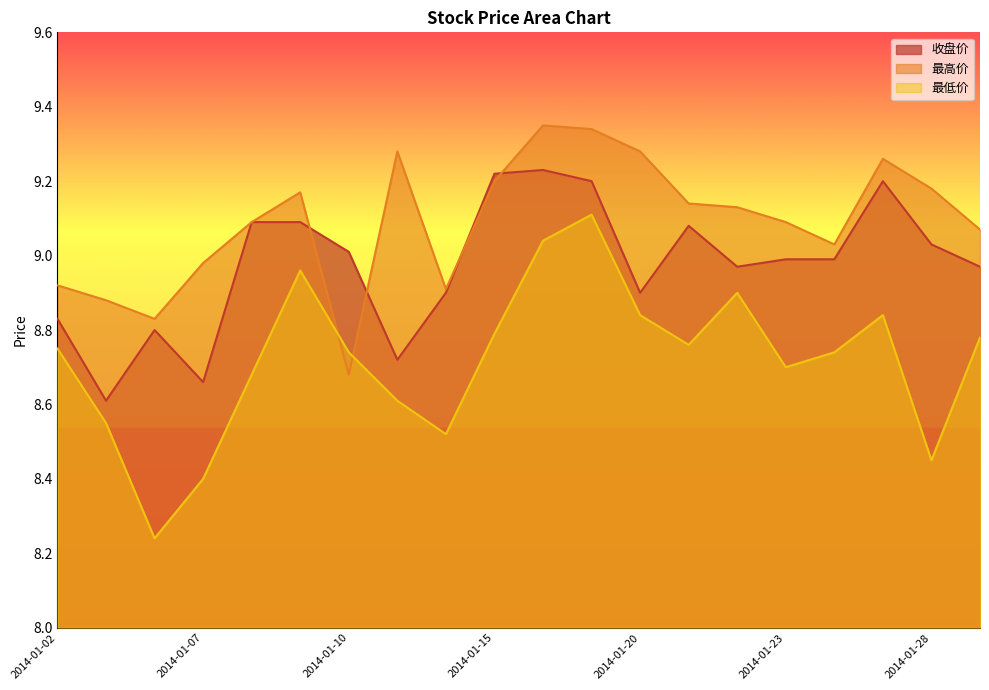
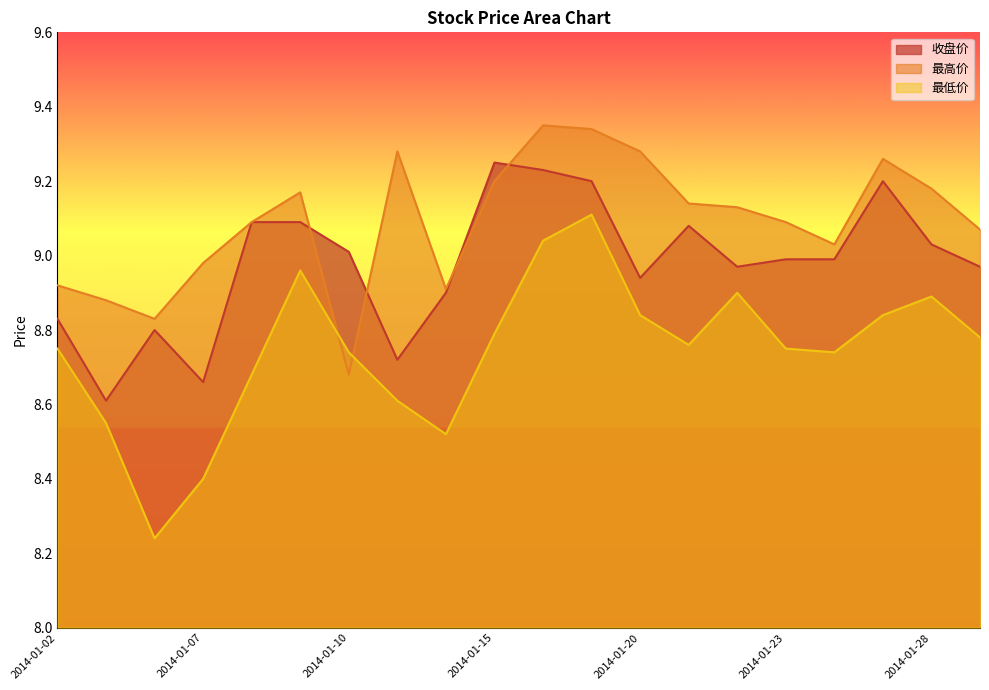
收盘价, 2014-01-15: 9.22 -> 9.25
收盘价, 2014-01-20: 8.90 -> 8.94
最低价, 2014-01-23: 8.70 -> 8.75
最低价, 2014-01-28: 8.45 -> 8.89
